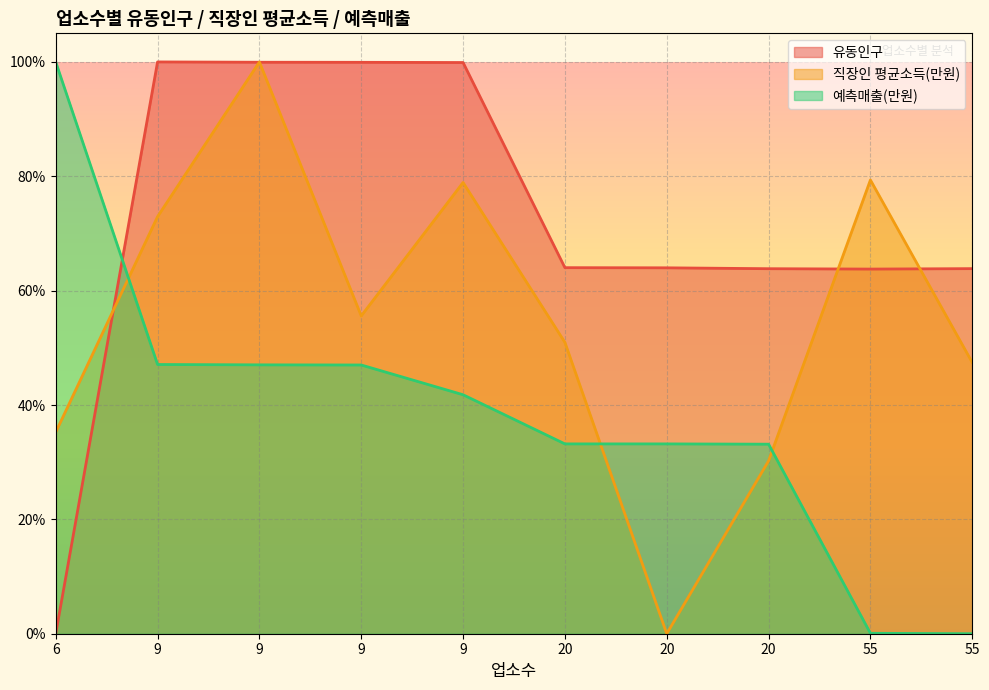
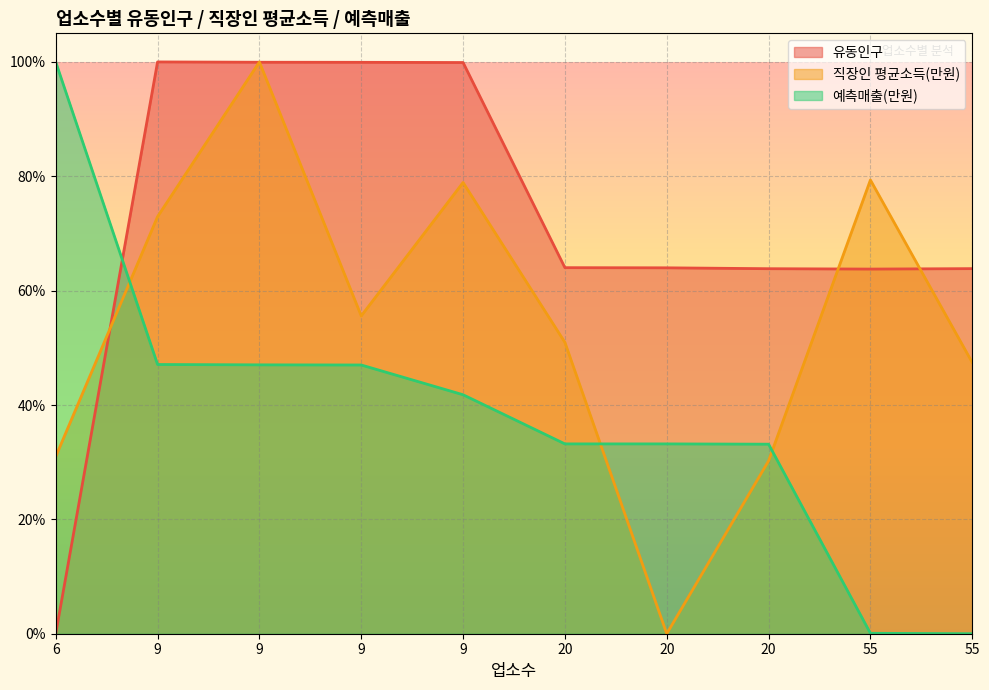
직장인 평균소득(만원), 6: 35% -> 31%
